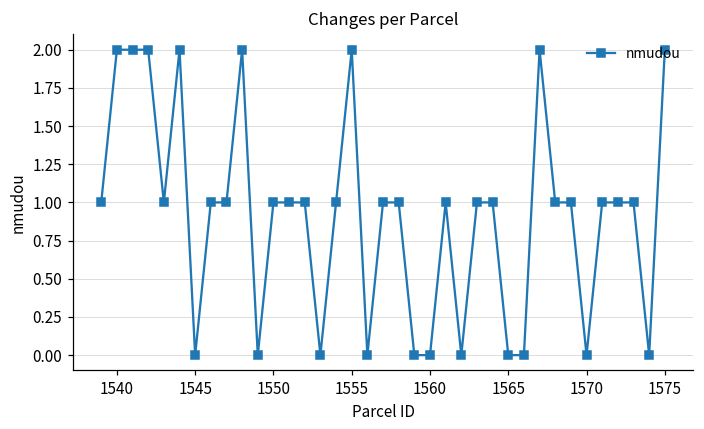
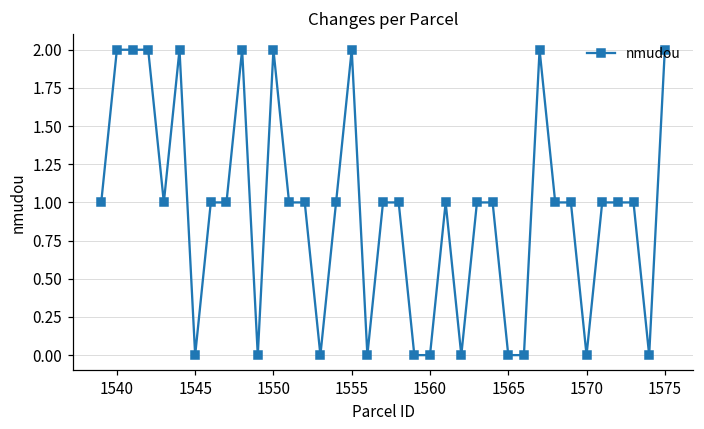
1550: 1 -> 2
